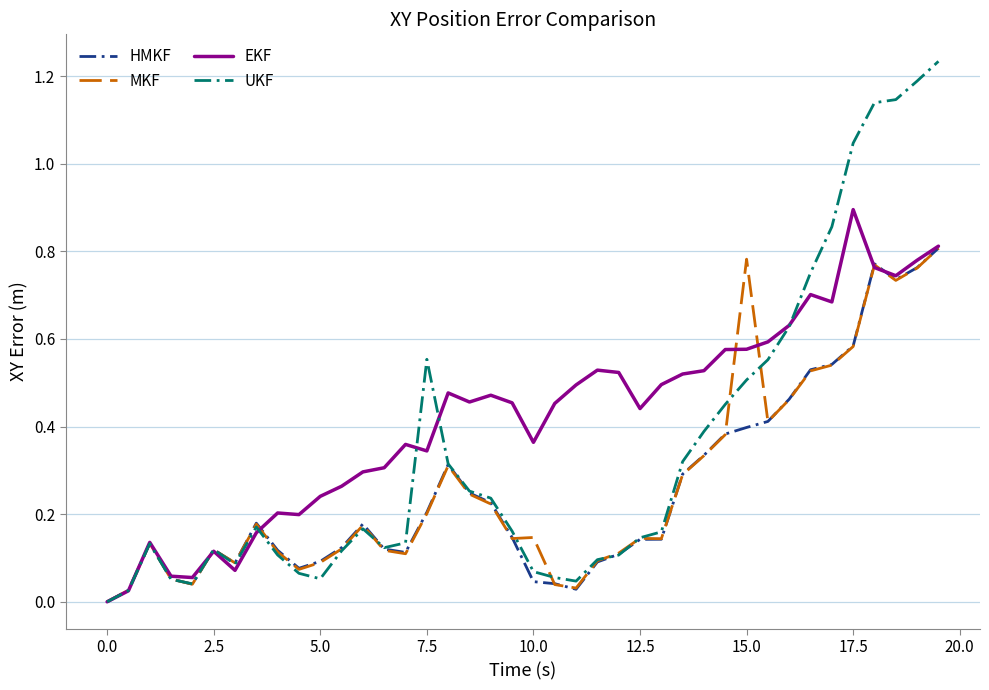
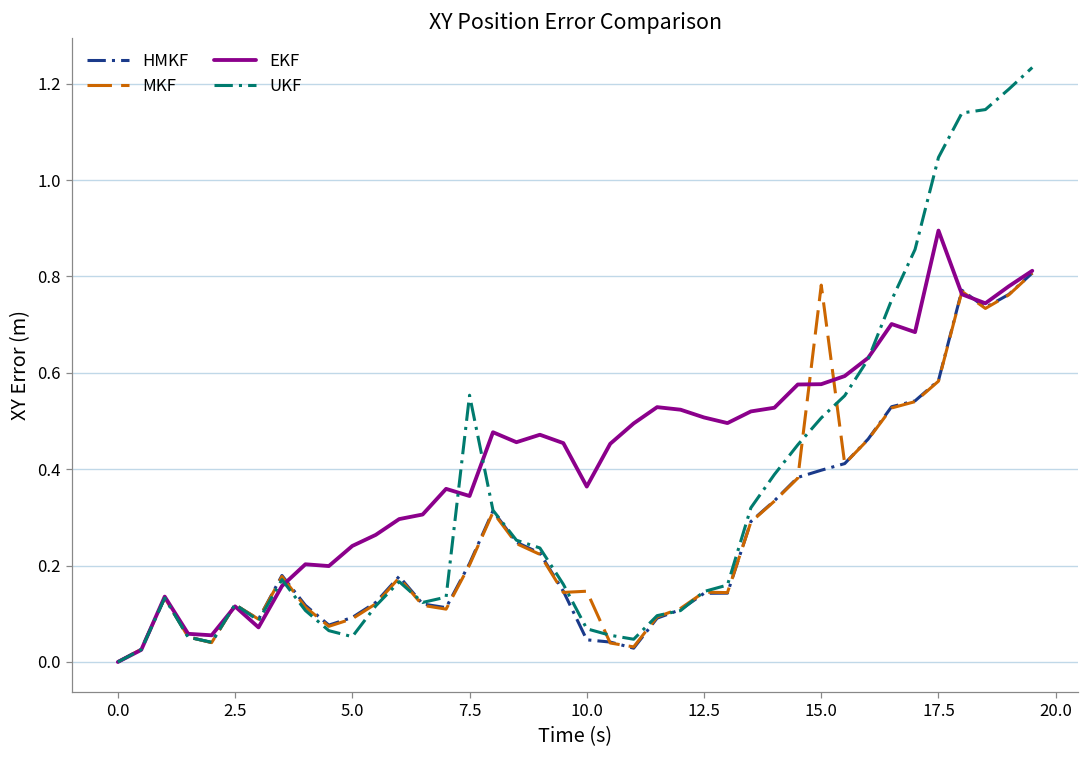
EKF, 12.5: 0.44 -> 0.51
